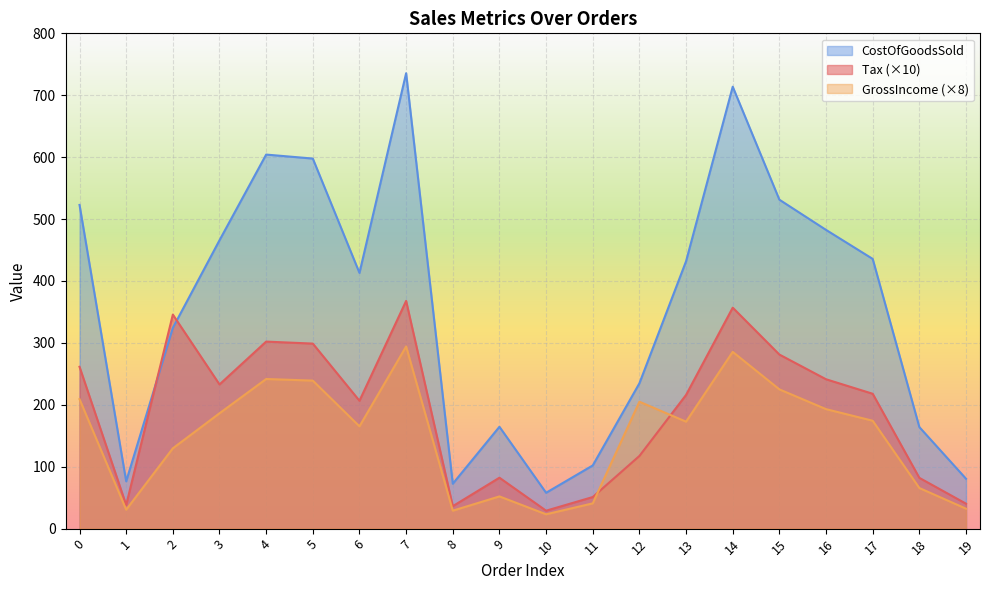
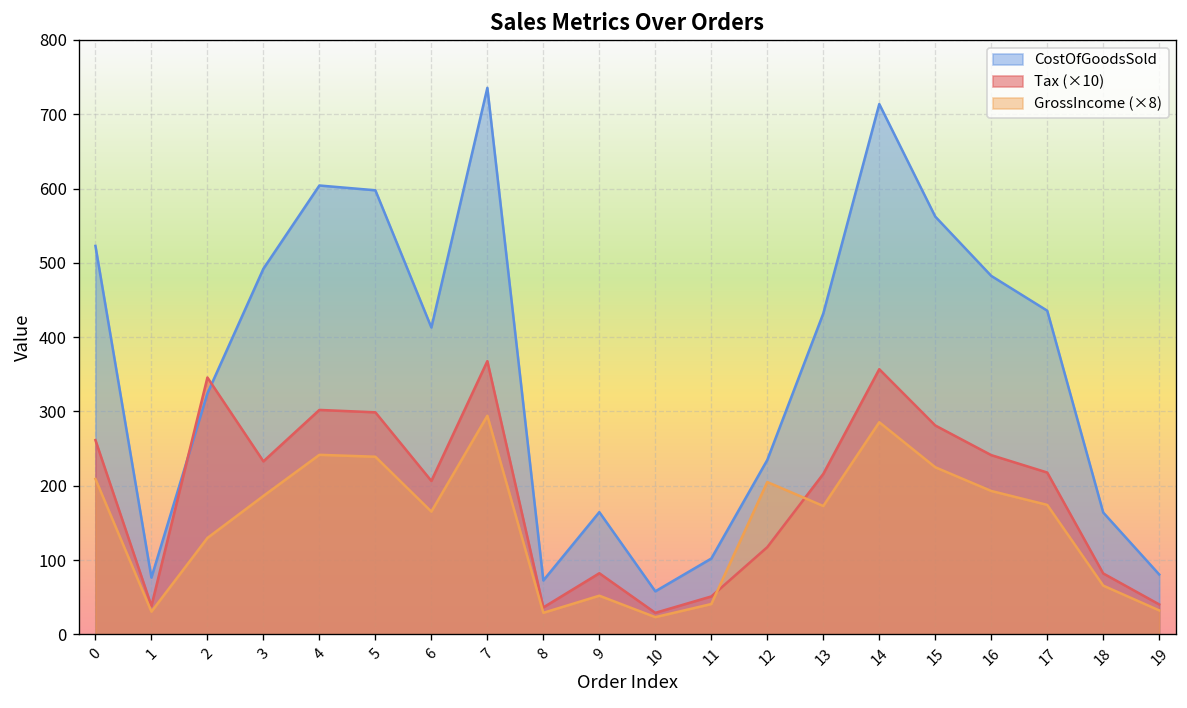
CostOfGoodsSold, 3: 470 -> 490
CostOfGoodsSold, 15: 530 -> 560
